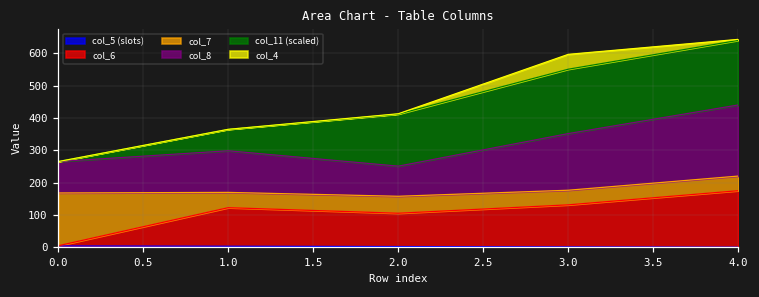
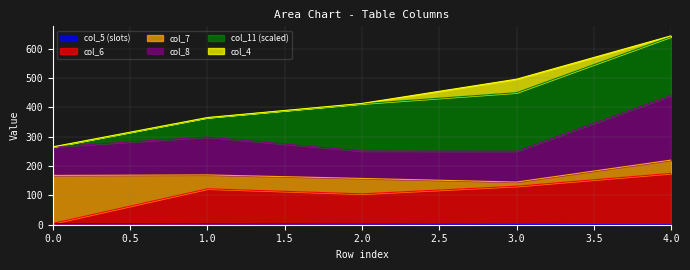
col_7, 3.0: 50 -> 10
col_8, 3.0: 180 -> 110
